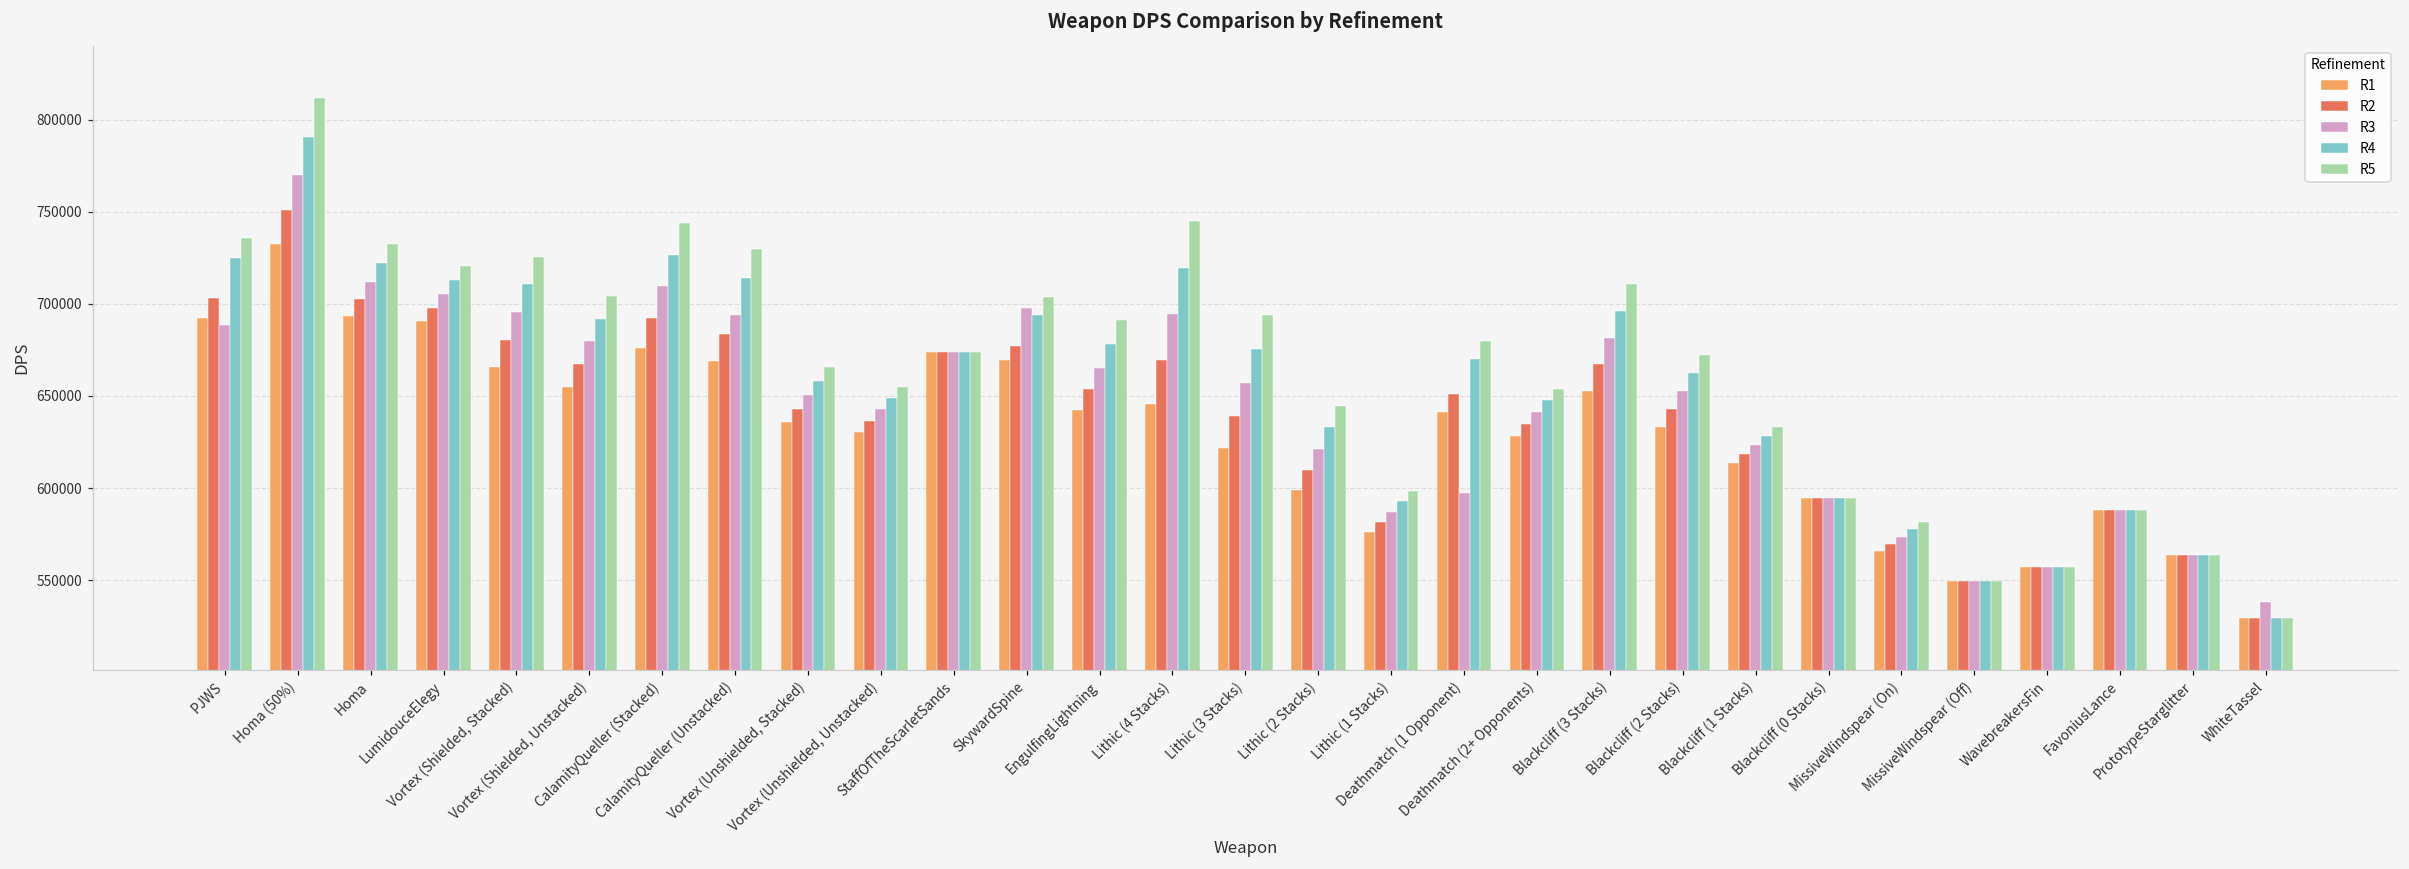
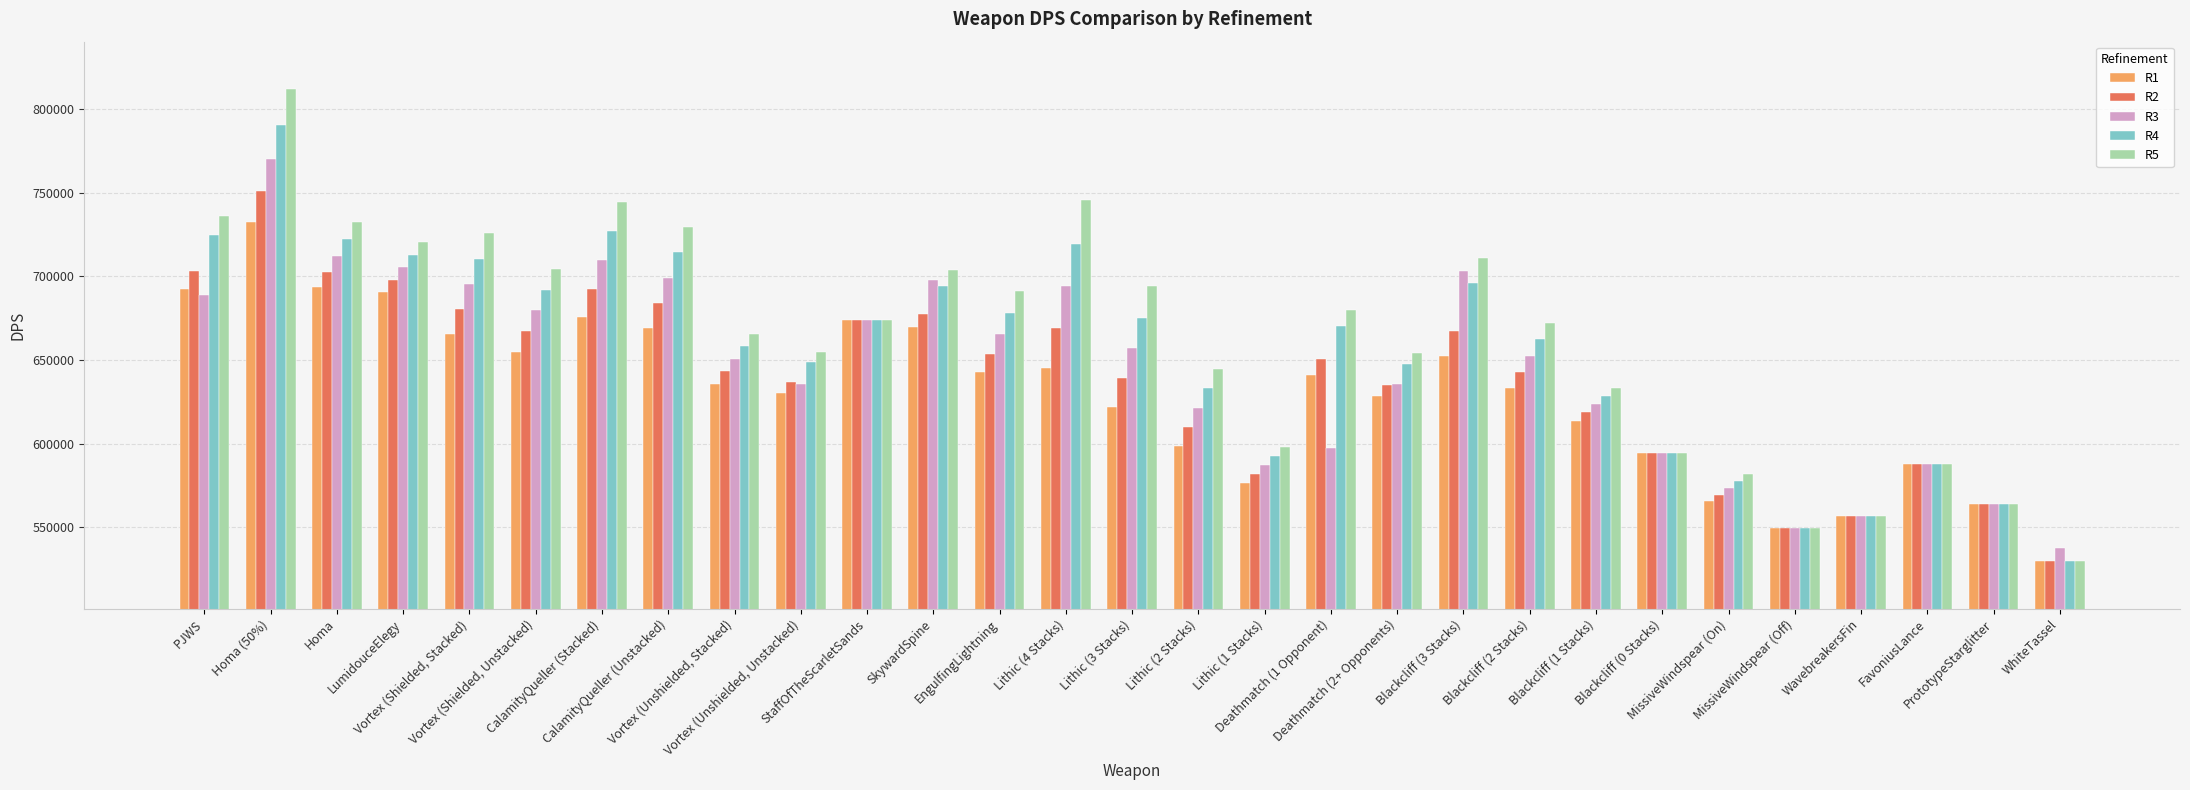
R3, CalamityQueller (Unstacked): 694000 -> 699000
R3, Vortex (Unshielded, Unstacked): 643000 -> 636000
R3, Deathmatch (2+ Opponents): 641000 -> 636000
R3, Blackcliff (3 Stacks): 682000 -> 703000
